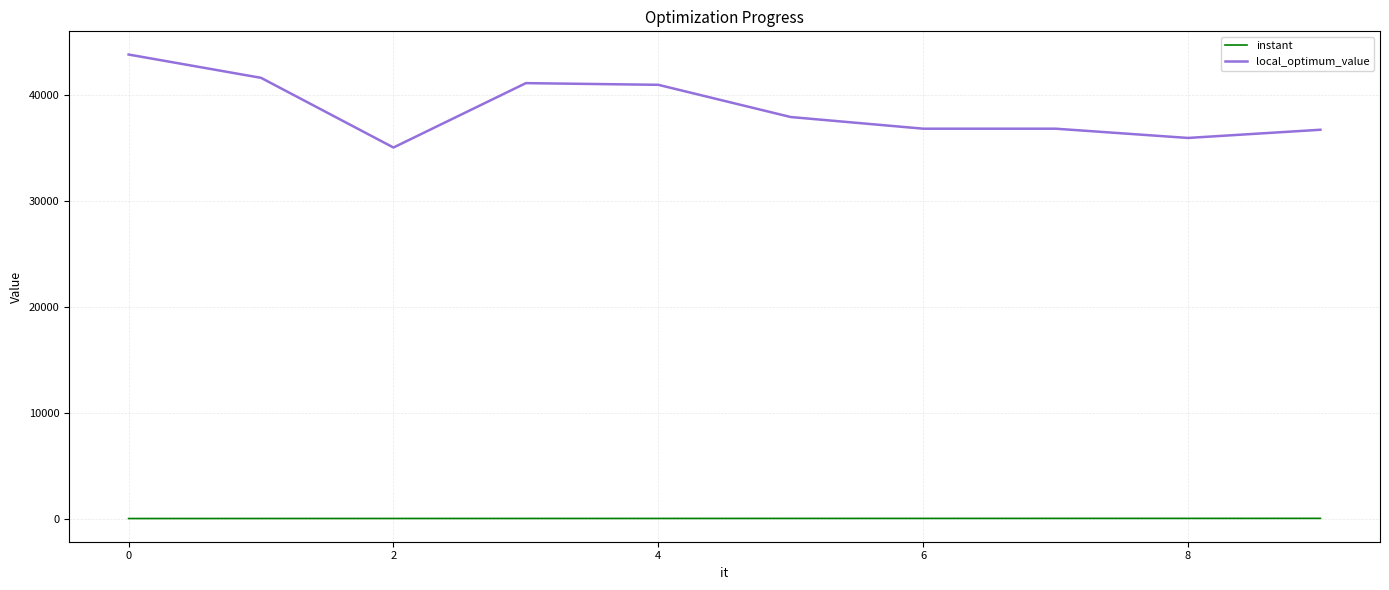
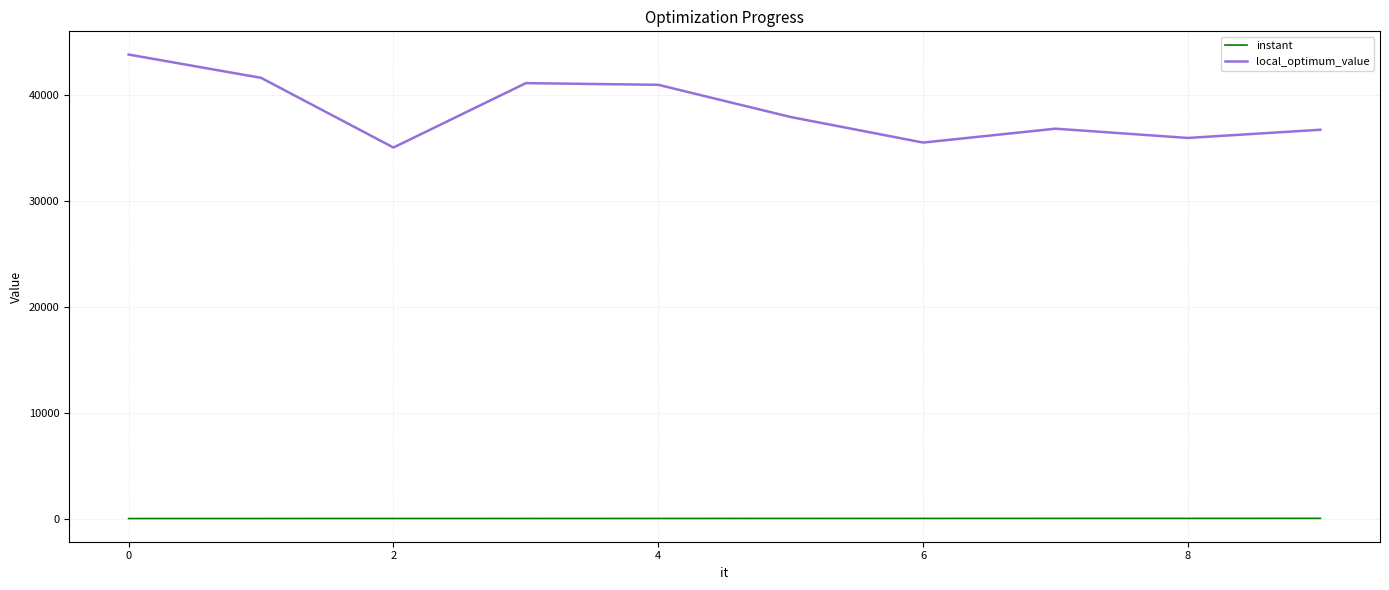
local_optimum_value, 6: 36800 -> 35500
